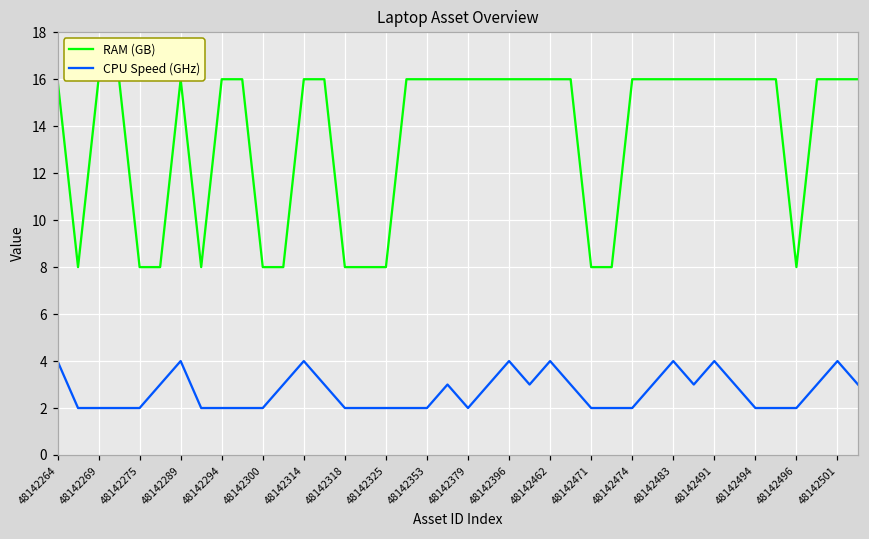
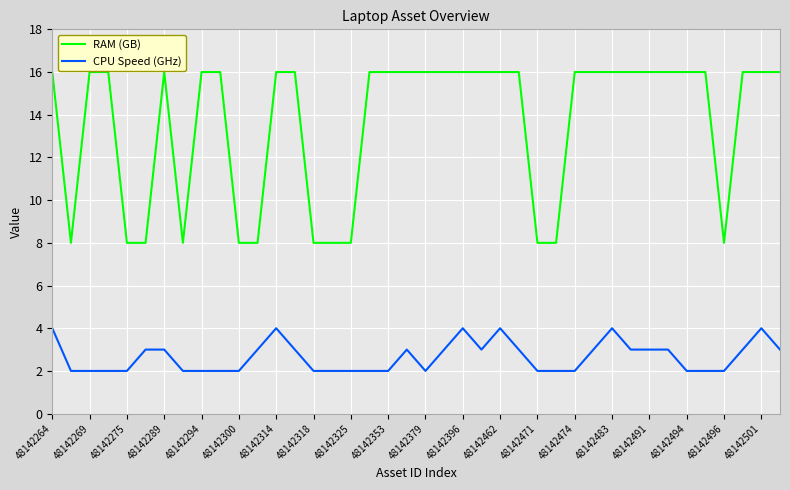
CPU Speed (GHz), 48142289: 4 -> 3
CPU Speed (GHz), 48142491: 4 -> 3
